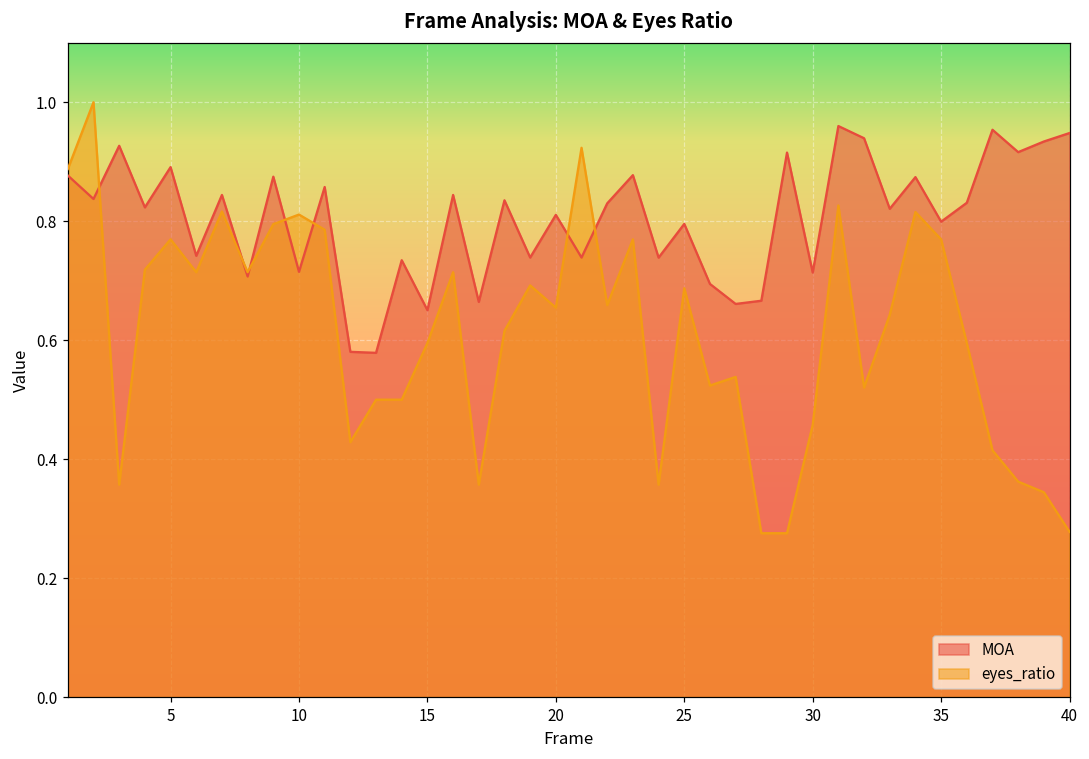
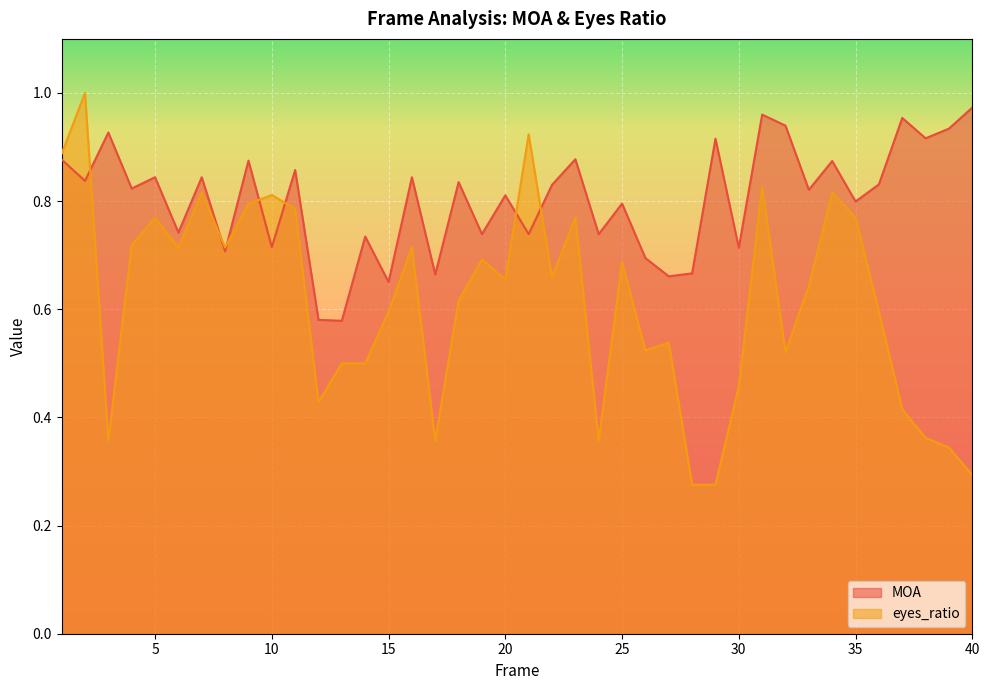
MOA, 5: 0.89 -> 0.84
MOA, 40: 0.95 -> 0.97
eyes_ratio, 40: 0.28 -> 0.29
